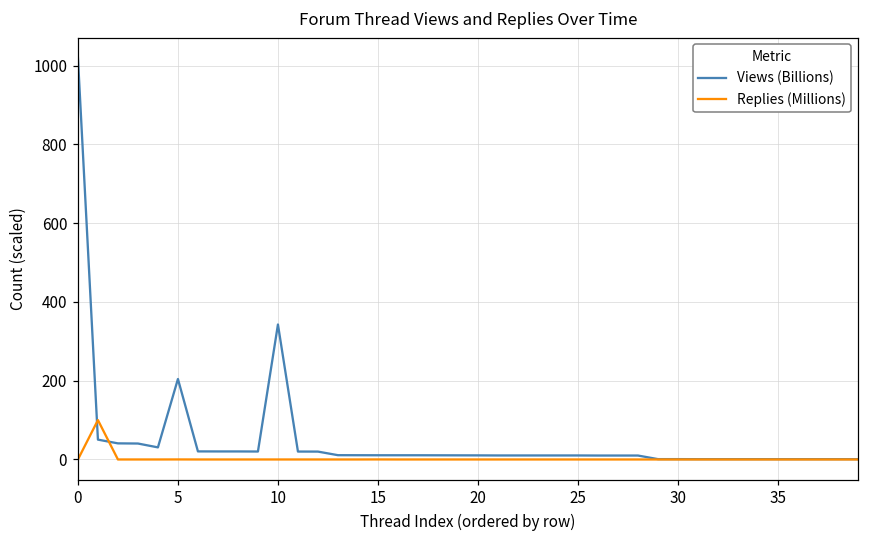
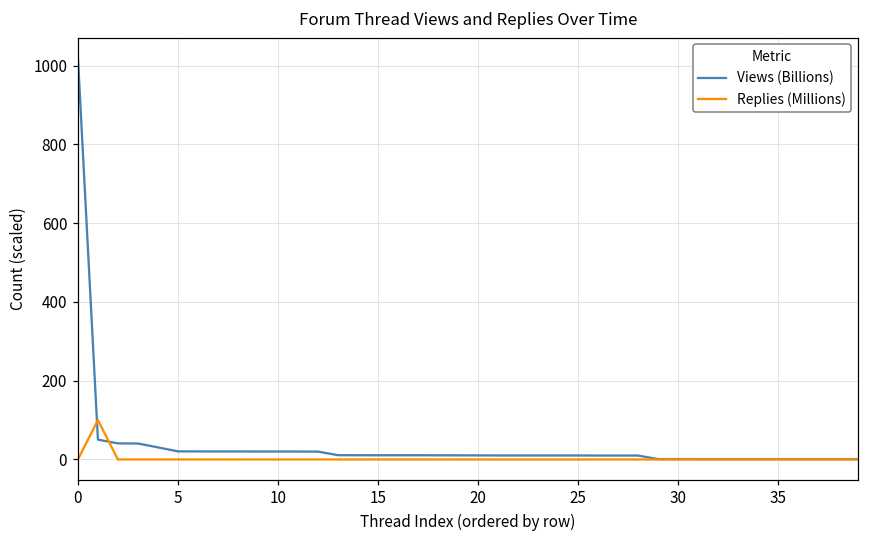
Views (Billions), 5: 200 -> 20
Views (Billions), 10: 340 -> 20
